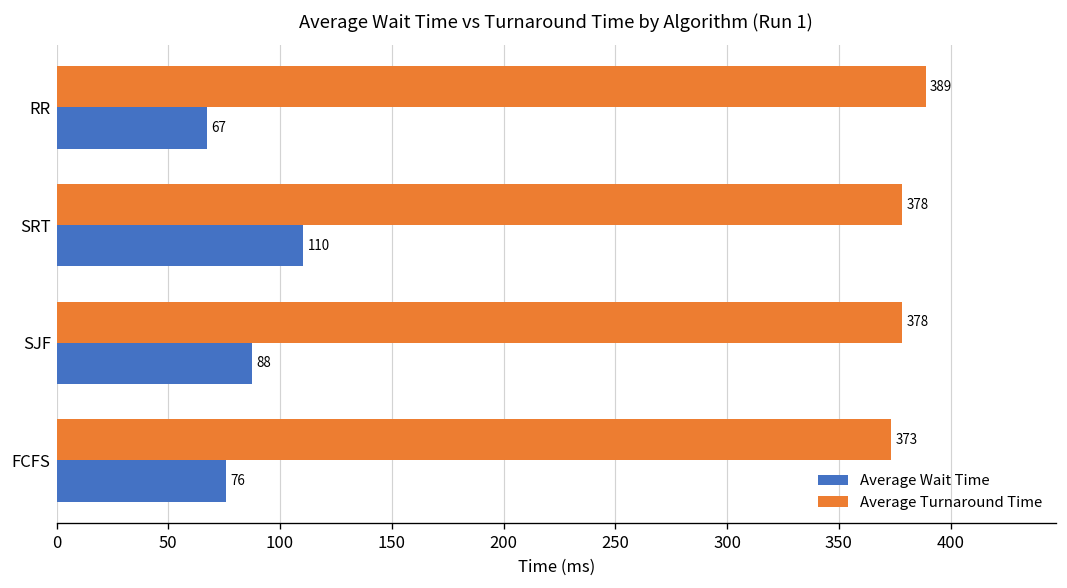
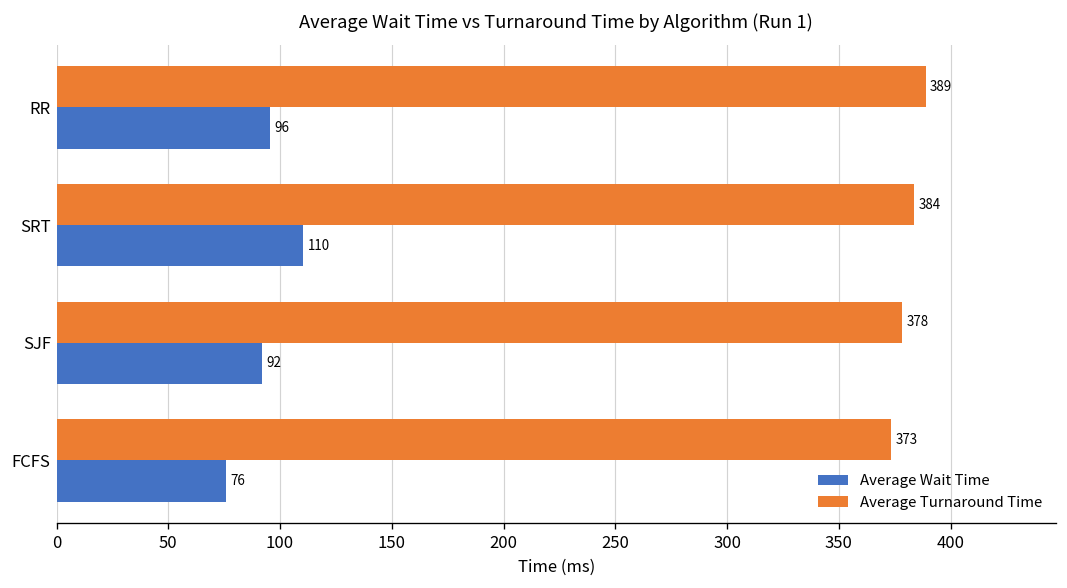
Average Wait Time, RR: 67 -> 96
Average Turnaround Time, SRT: 378 -> 384
Average Wait Time, SJF: 88 -> 92
